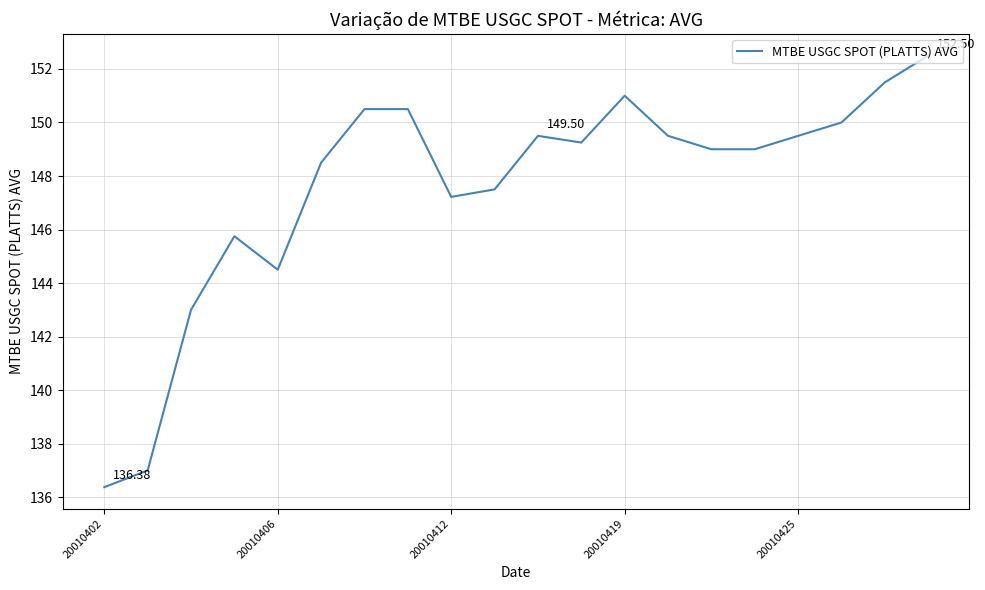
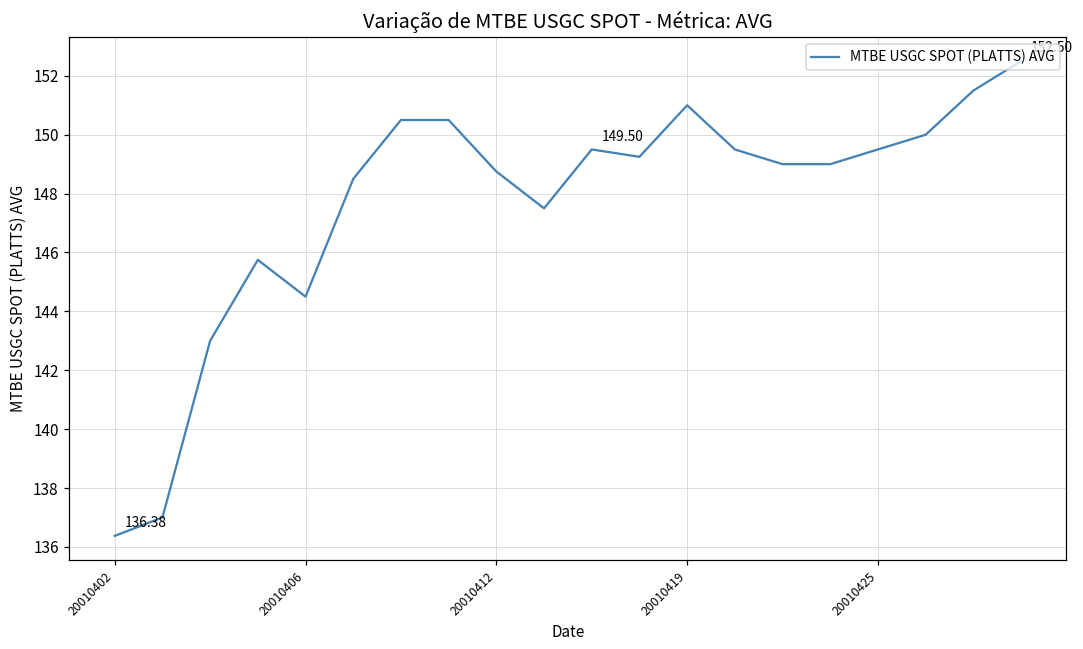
20010412: 147.2 -> 148.8
